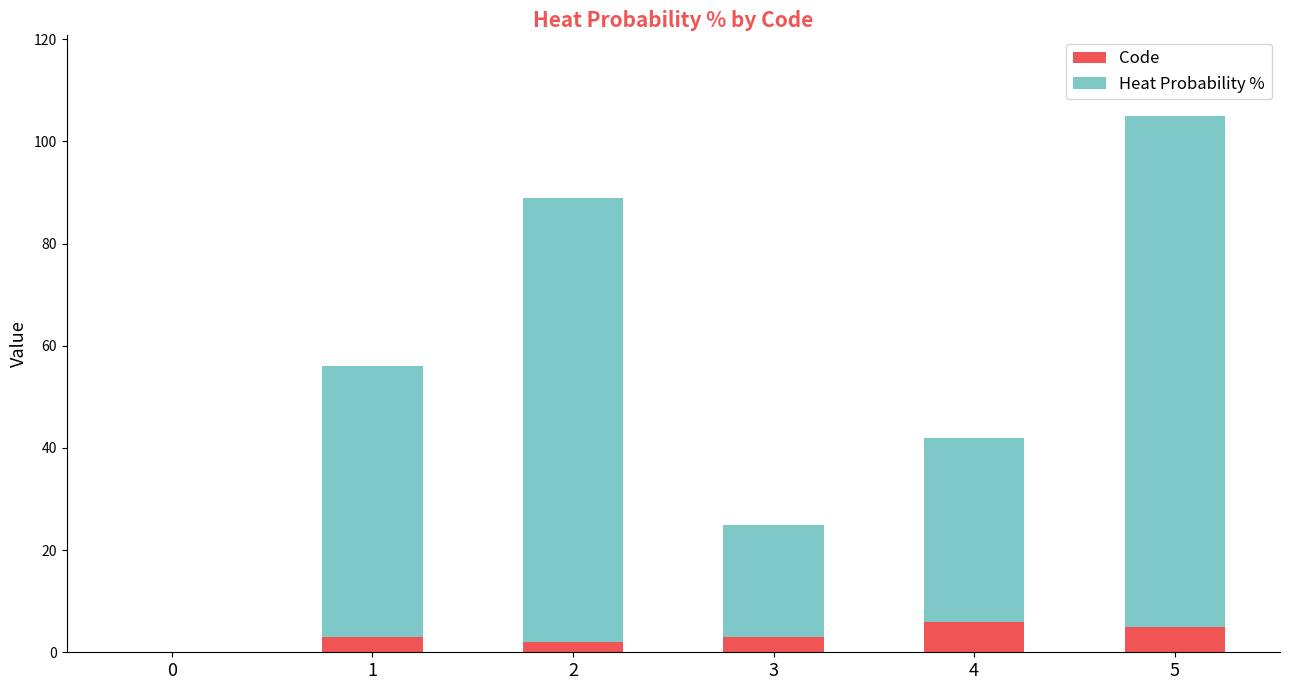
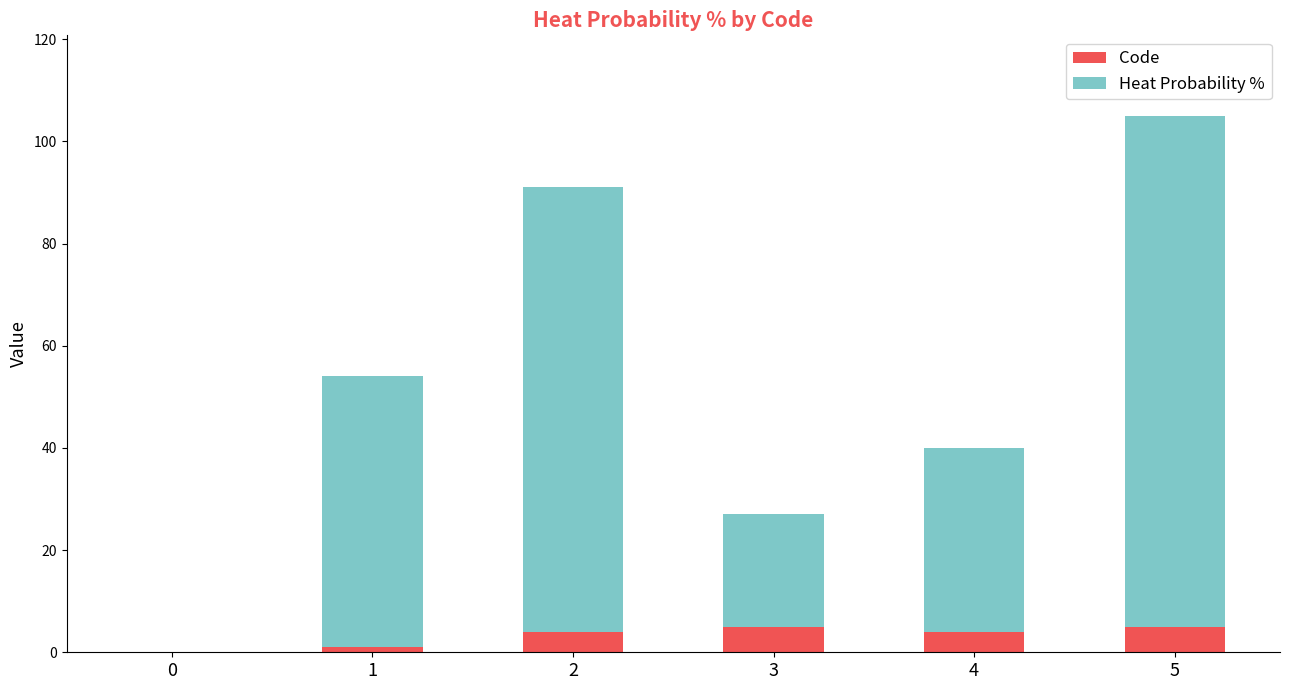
Code, 1: 3 -> 1
Code, 2: 2 -> 4
Code, 3: 3 -> 5
Code, 4: 6 -> 4
